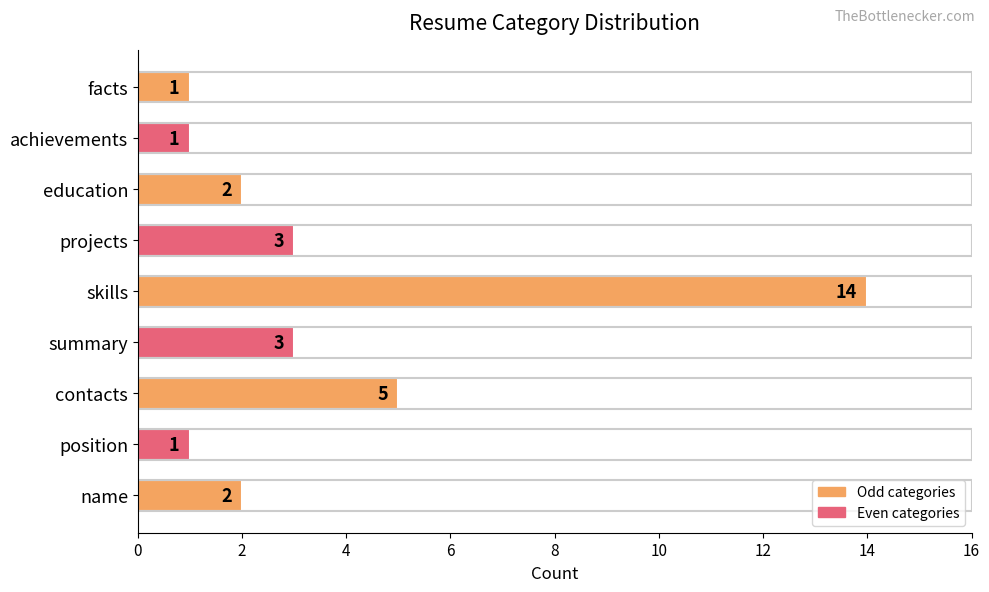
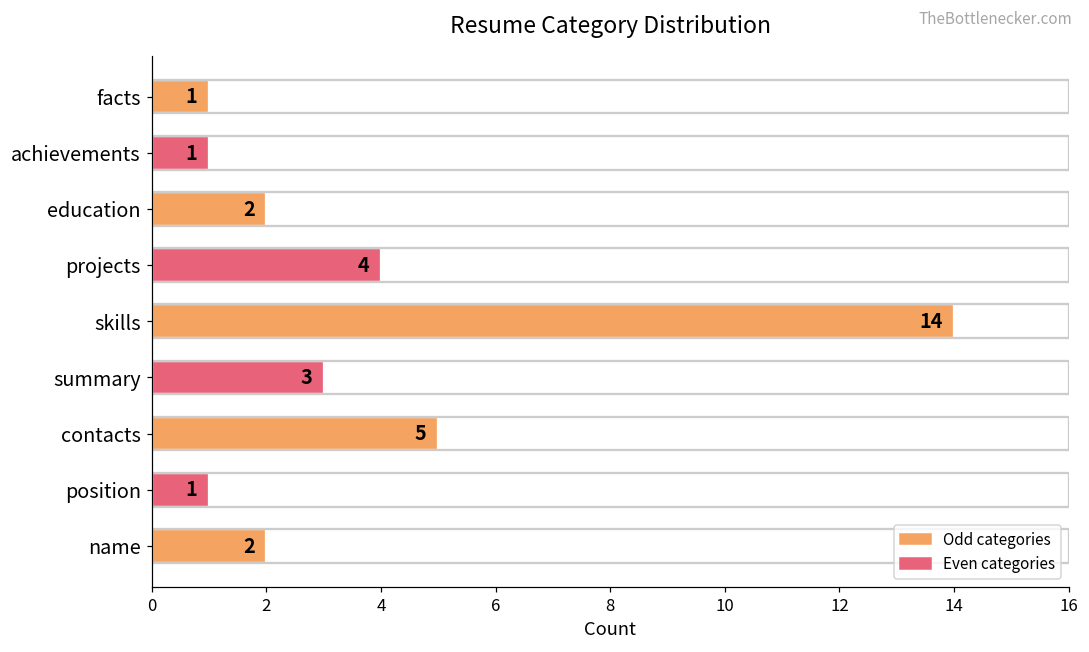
projects: 3 -> 4
